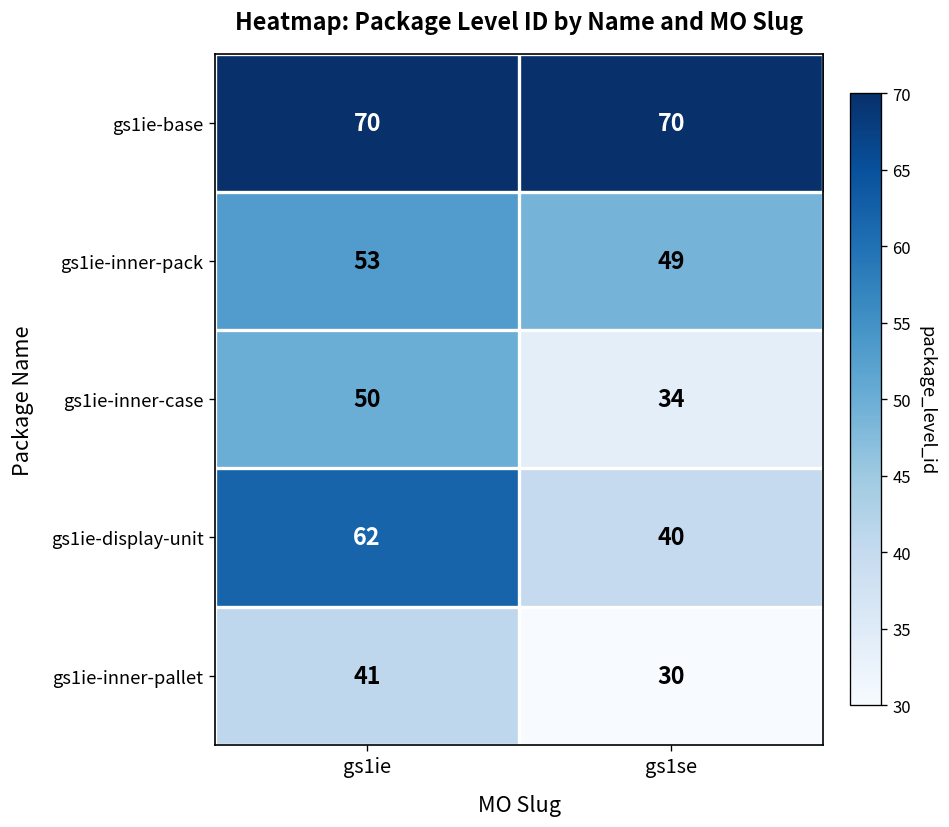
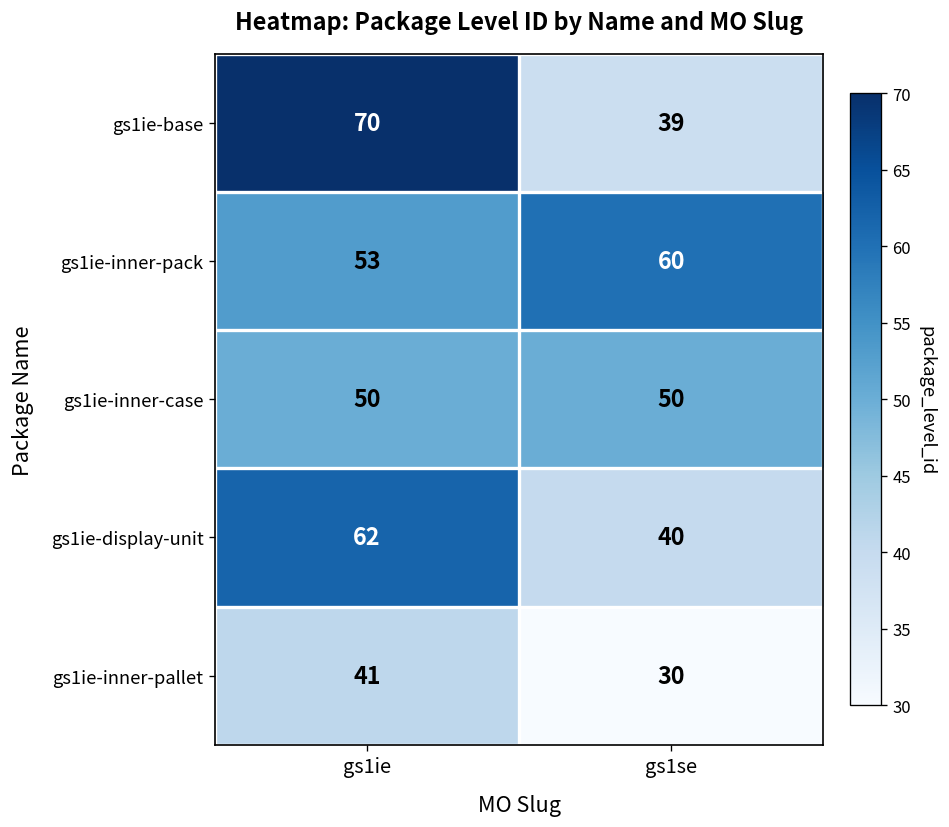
gs1ie-base, gs1se: 70 -> 39
gs1ie-inner-pack, gs1se: 49 -> 60
gs1ie-inner-case, gs1se: 34 -> 50
